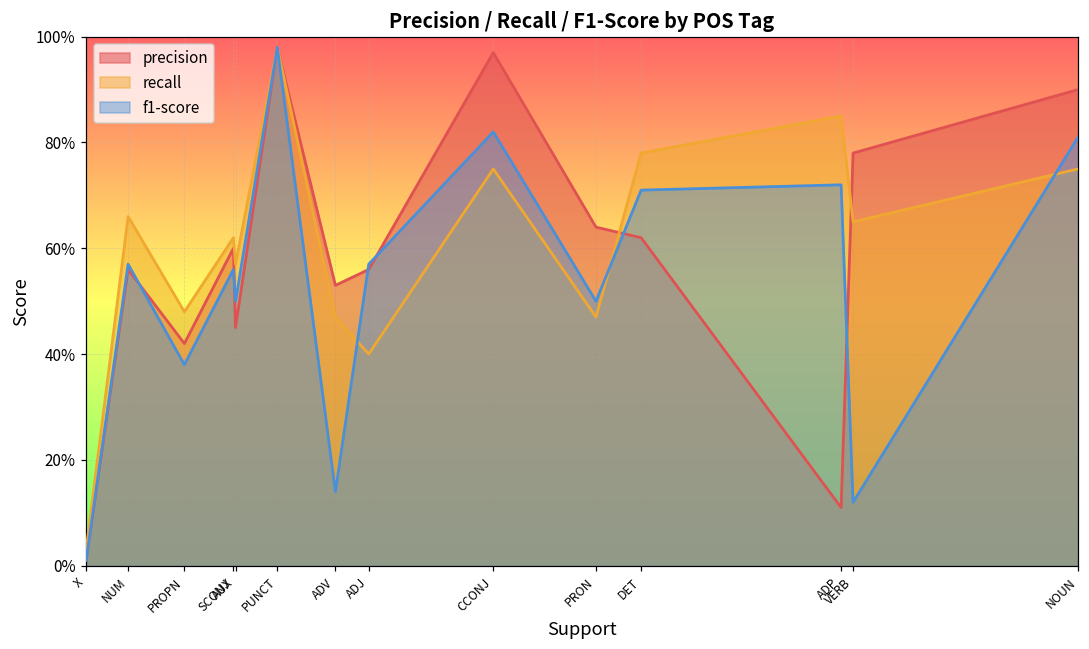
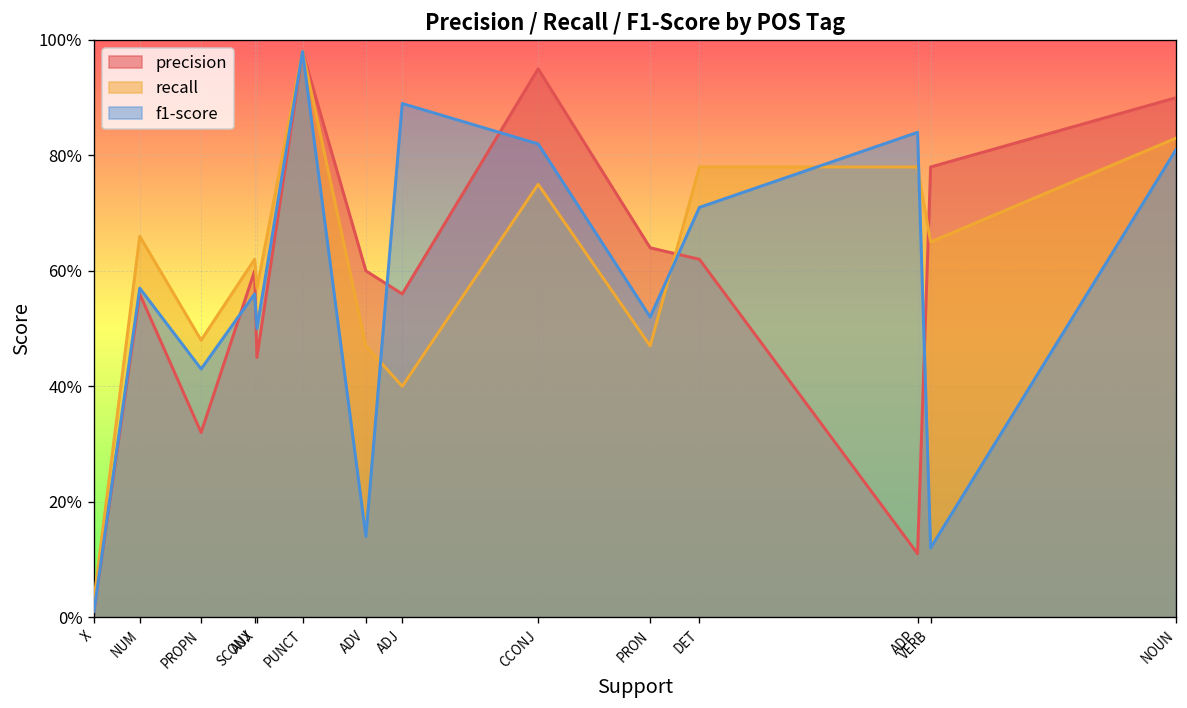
precision, PROPN: 42% -> 32%
f1-score, PROPN: 38% -> 43%
precision, ADV: 53% -> 60%
f1-score, ADJ: 57% -> 89%
precision, CCONJ: 97% -> 95%
f1-score, PRON: 50% -> 52%
recall, ADP: 85% -> 78%
f1-score, ADP: 72% -> 84%
recall, NOUN: 75% -> 83%
